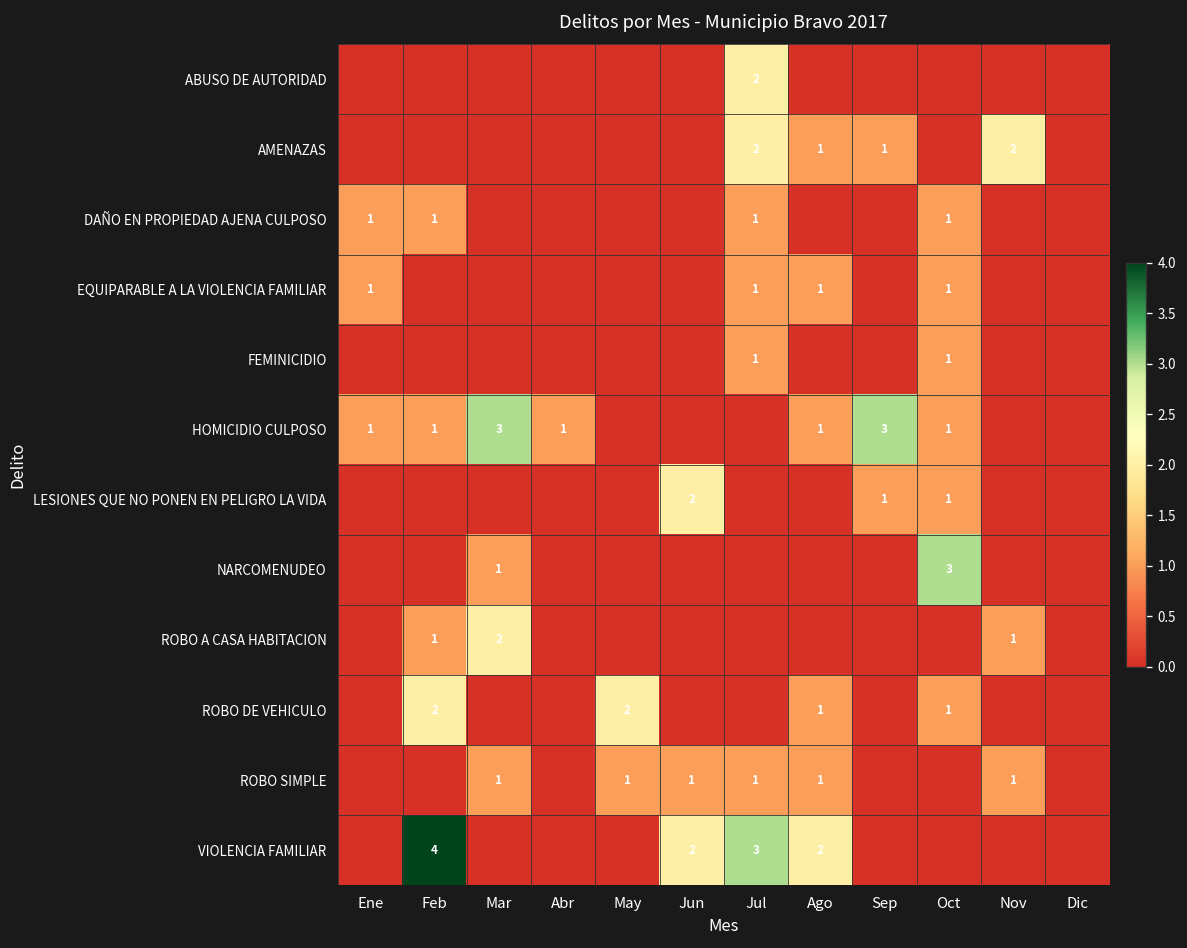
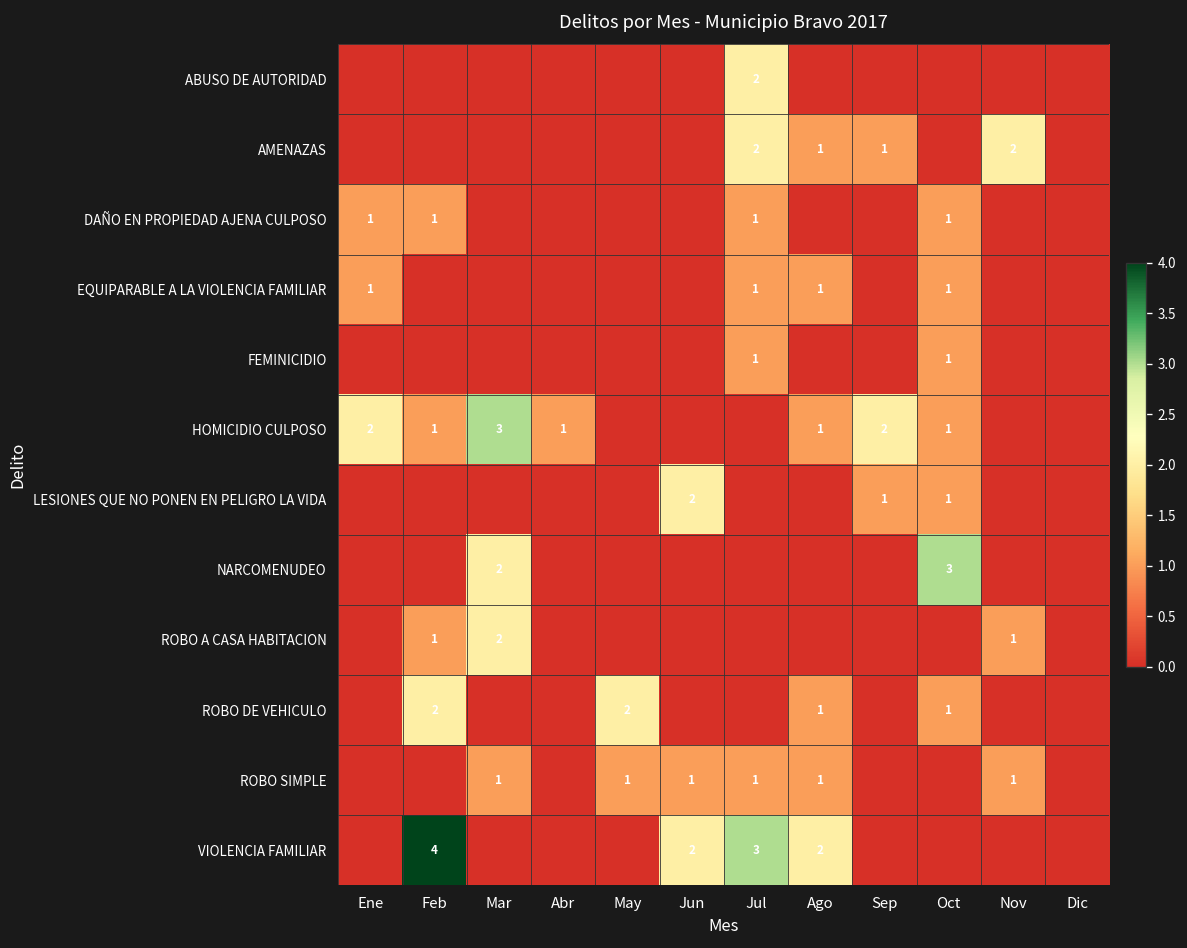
HOMICIDIO CULPOSO, Ene: 1 -> 2
HOMICIDIO CULPOSO, Sep: 3 -> 2
NARCOMENUDEO, Mar: 1 -> 2
